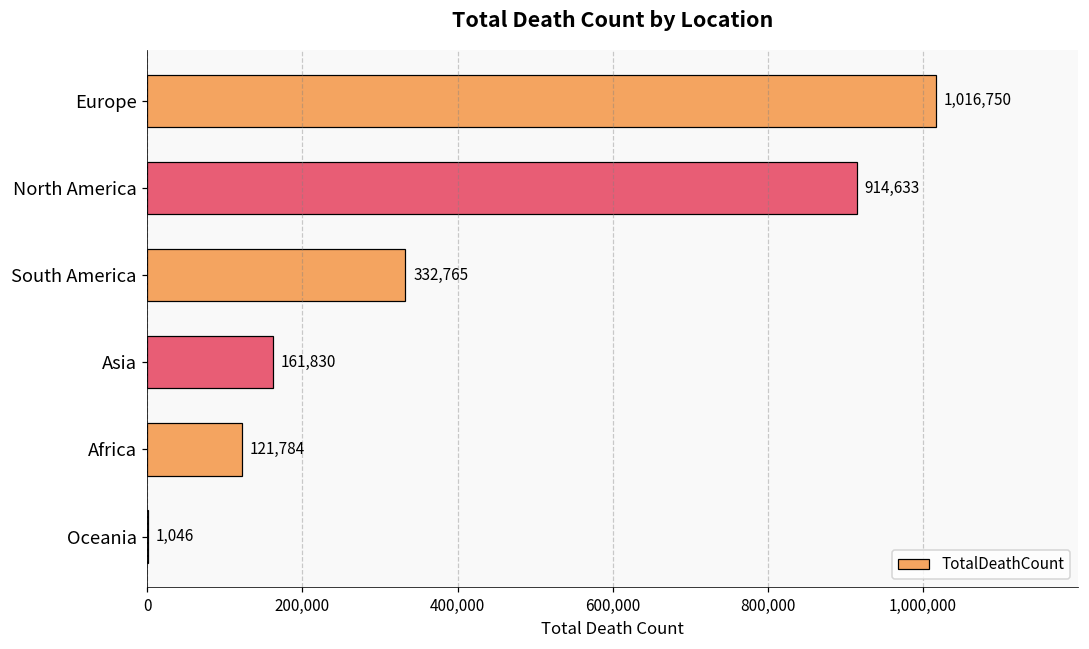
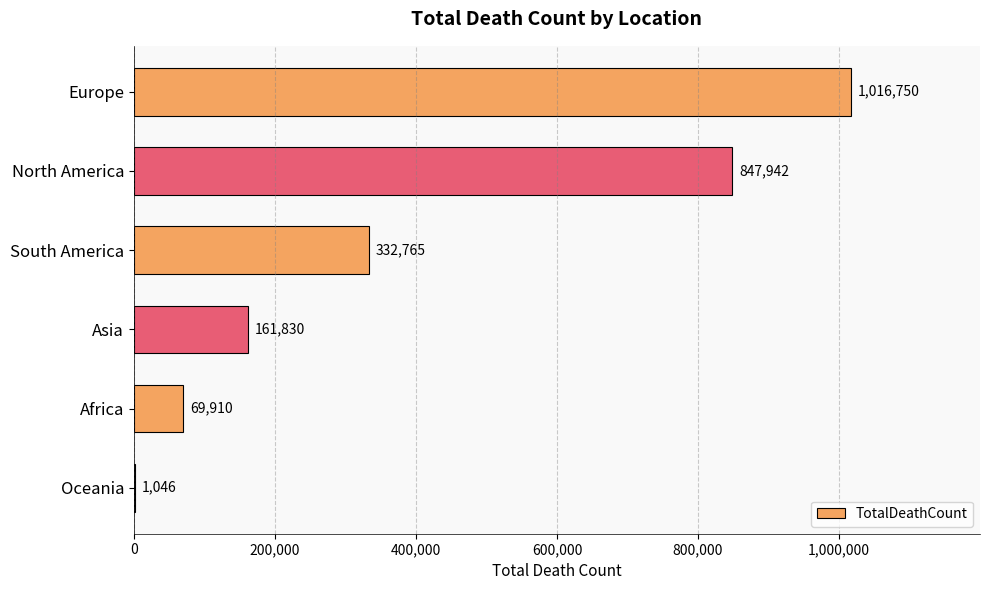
North America: 914,633 -> 847,942
Africa: 121,784 -> 69,910
